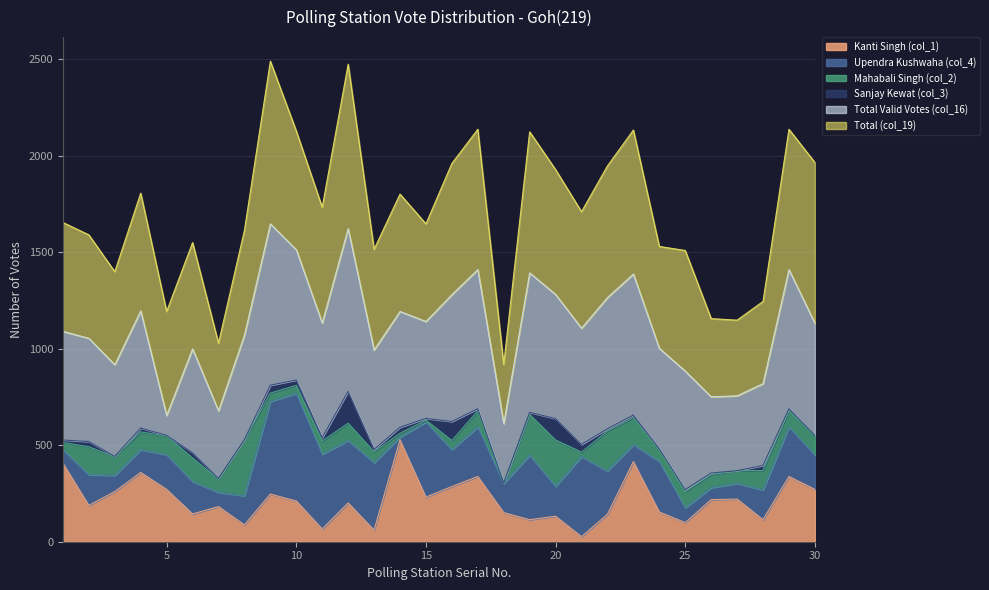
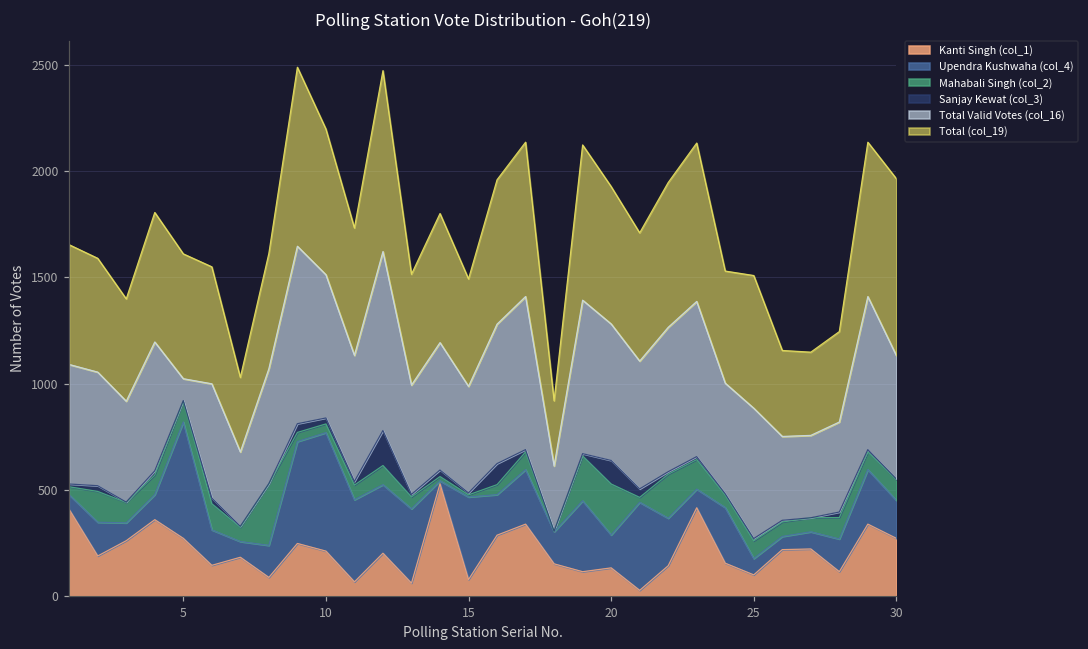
Upendra Kushwaha (col_4), 5: 180 -> 550
Total (col_19), 5: 540 -> 590
Total (col_19), 10: 620 -> 690
Kanti Singh (col_1), 15: 230 -> 80
